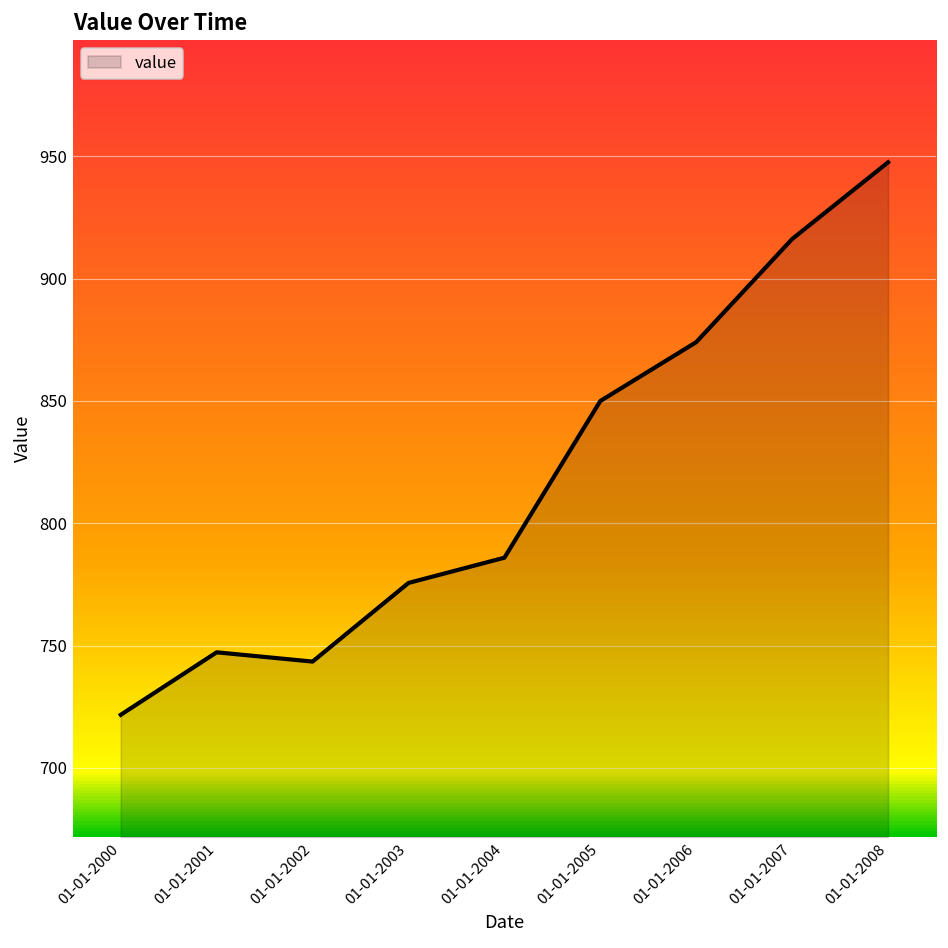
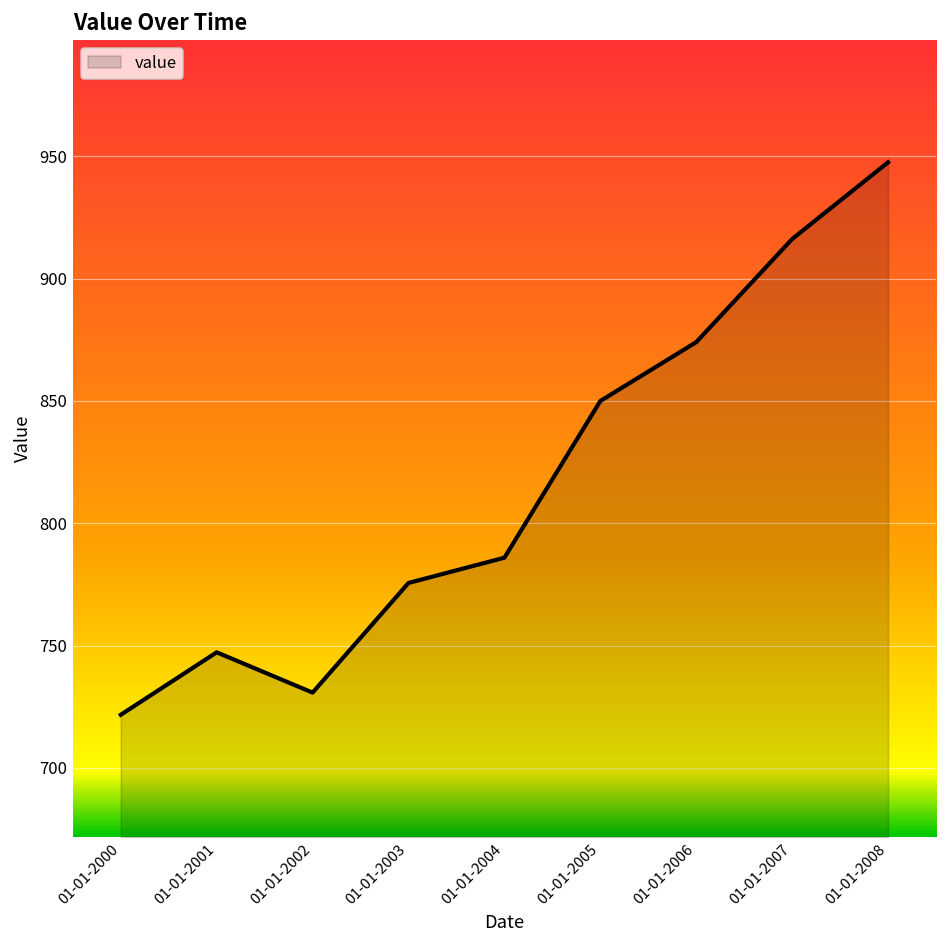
01-01-2002: 743 -> 731
